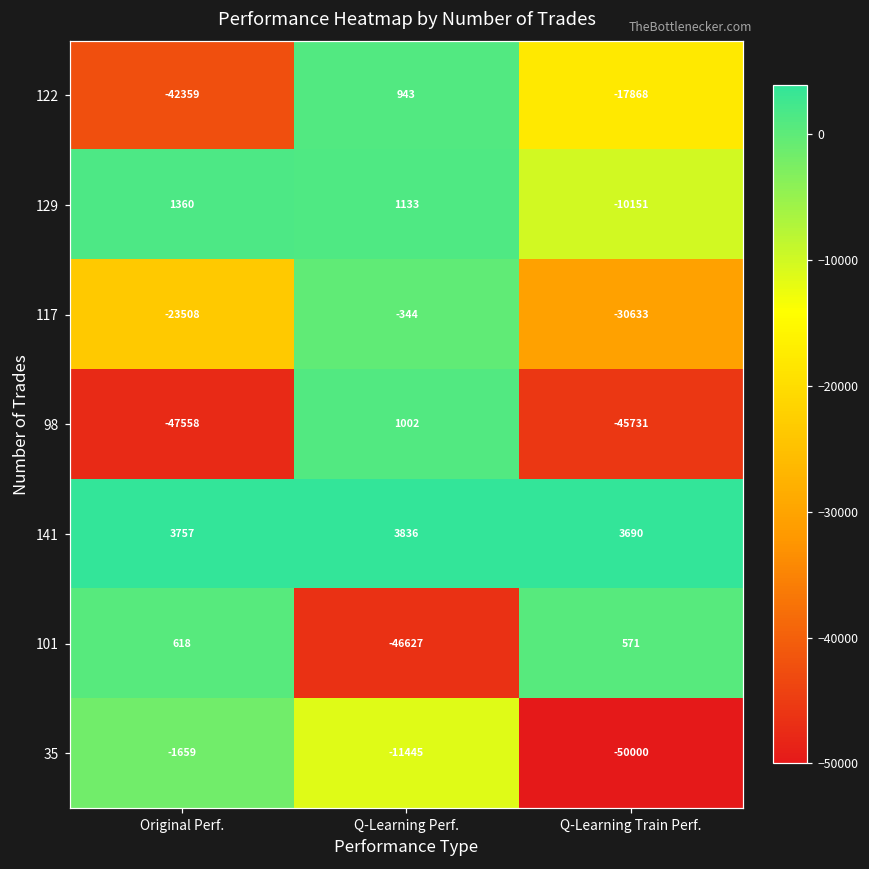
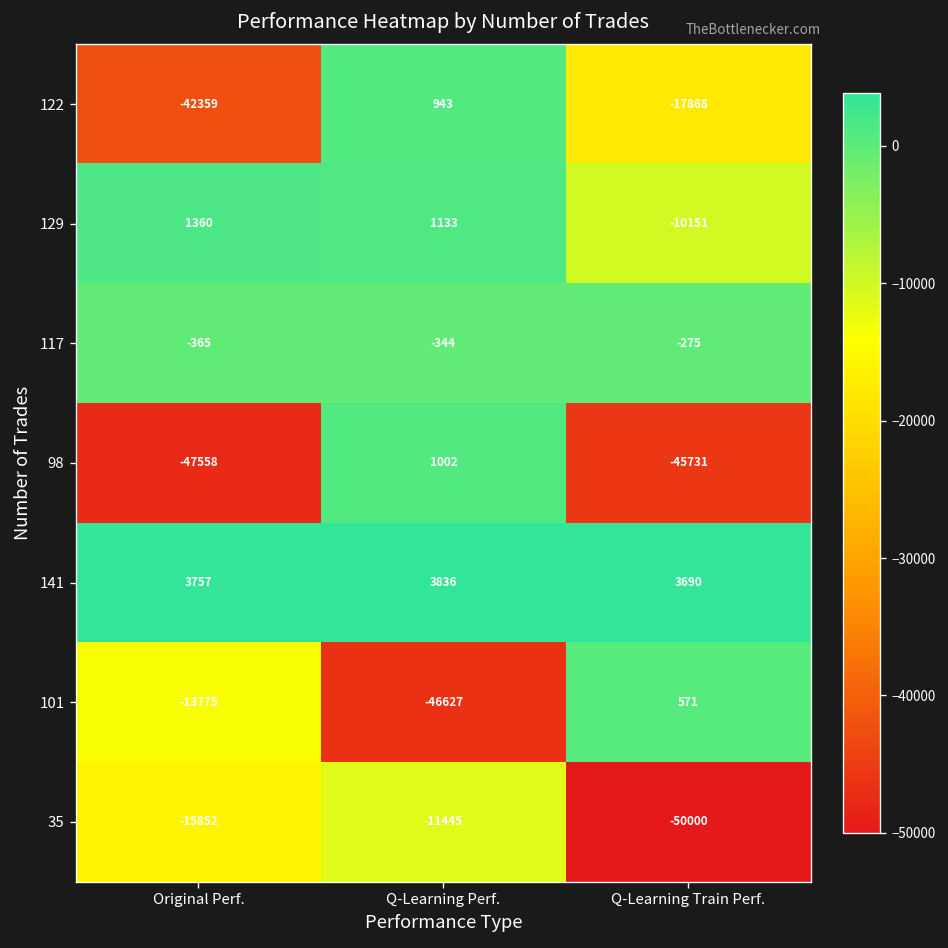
117, Original Perf.: -23508 -> -365
117, Q-Learning Train Perf.: -30633 -> -275
101, Original Perf.: 618 -> -13775
35, Original Perf.: -1659 -> -15852
